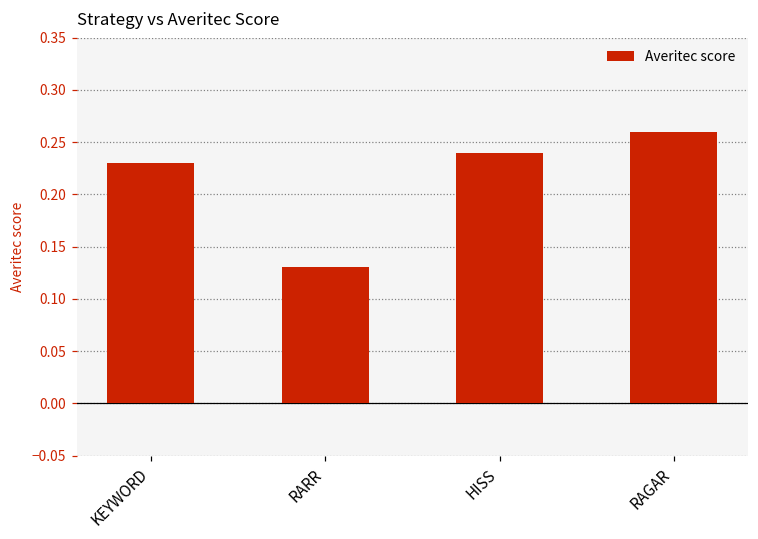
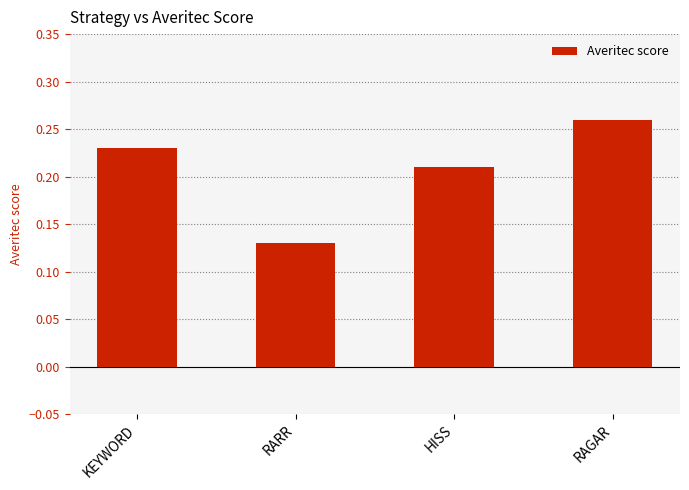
HISS: 0.24 -> 0.21
